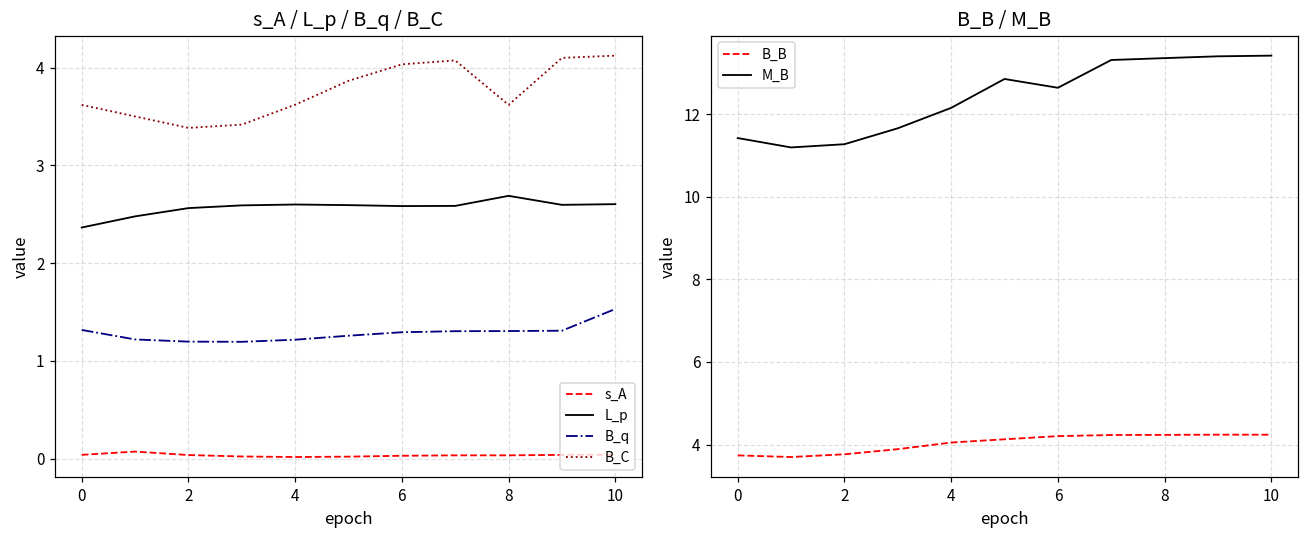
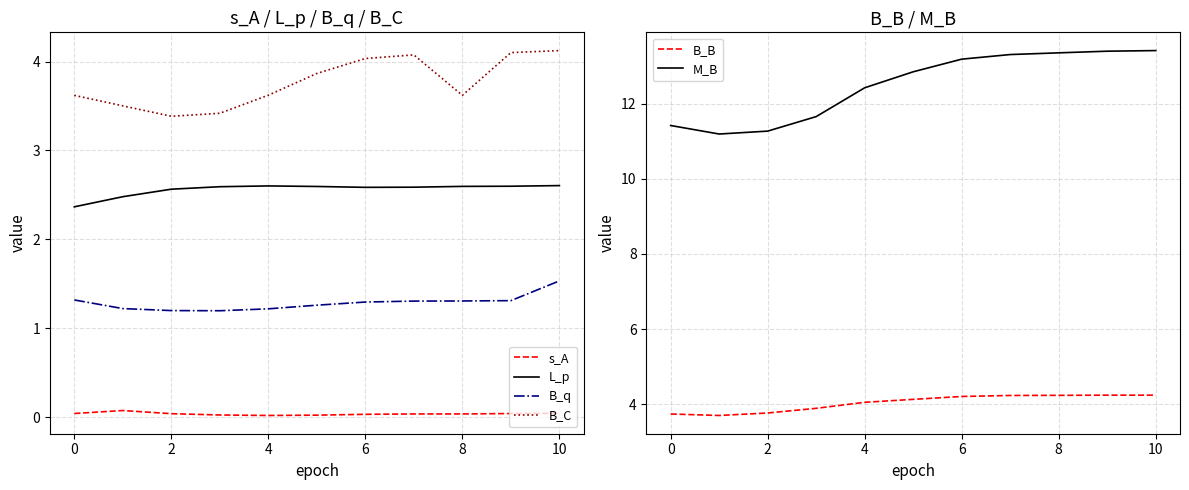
s_A / L_p / B_q / B_C, L_p, 8: 2.7 -> 2.6
B_B / M_B, M_B, 4: 12.1 -> 12.4
B_B / M_B, M_B, 6: 12.6 -> 13.2
